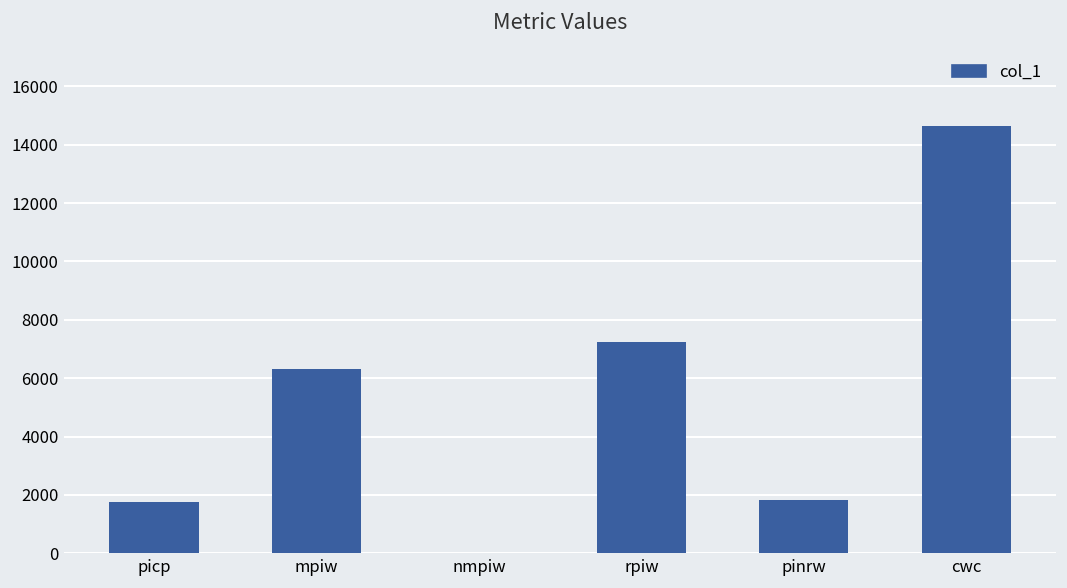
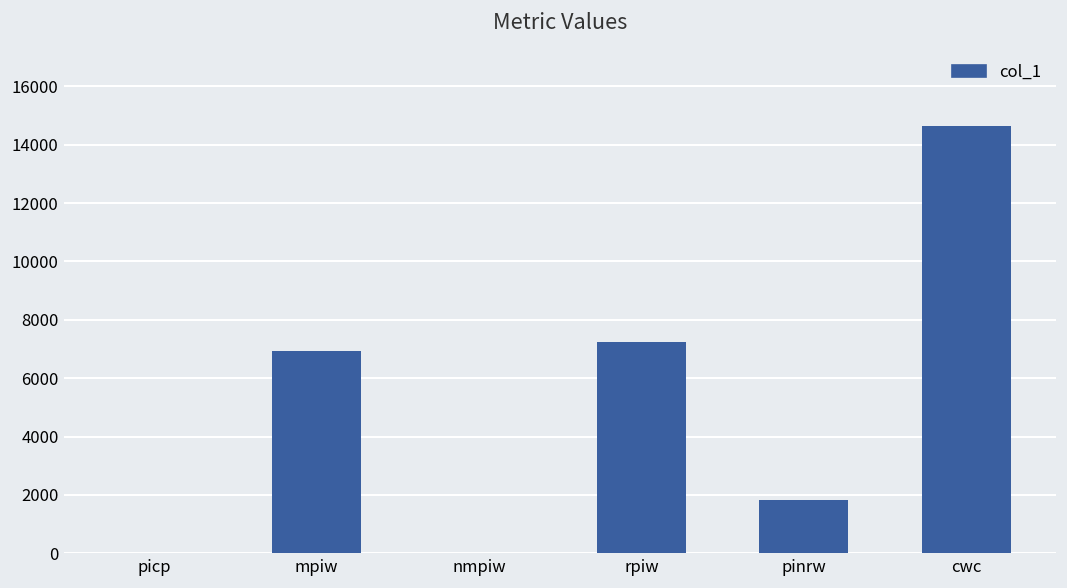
picp: 1700 -> 0
mpiw: 6300 -> 6900
